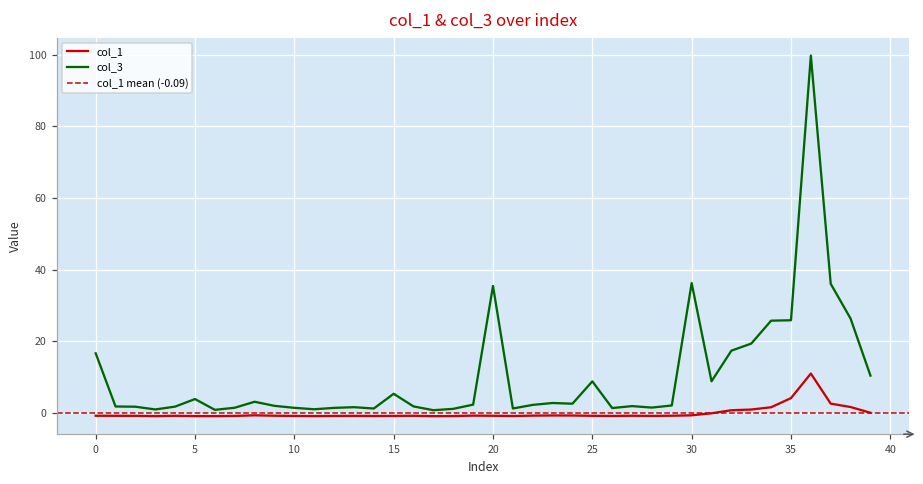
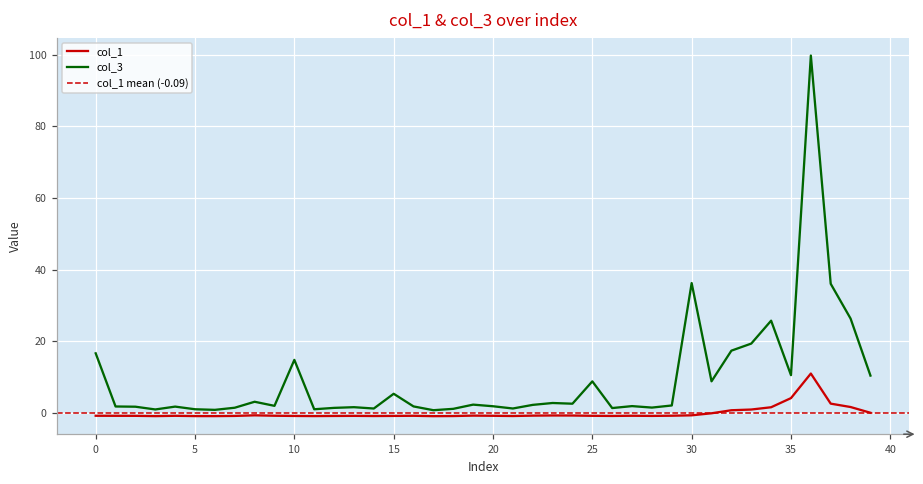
col_3, 5: 4 -> 1
col_3, 10: 1 -> 15
col_3, 20: 35 -> 2
col_3, 35: 26 -> 11
